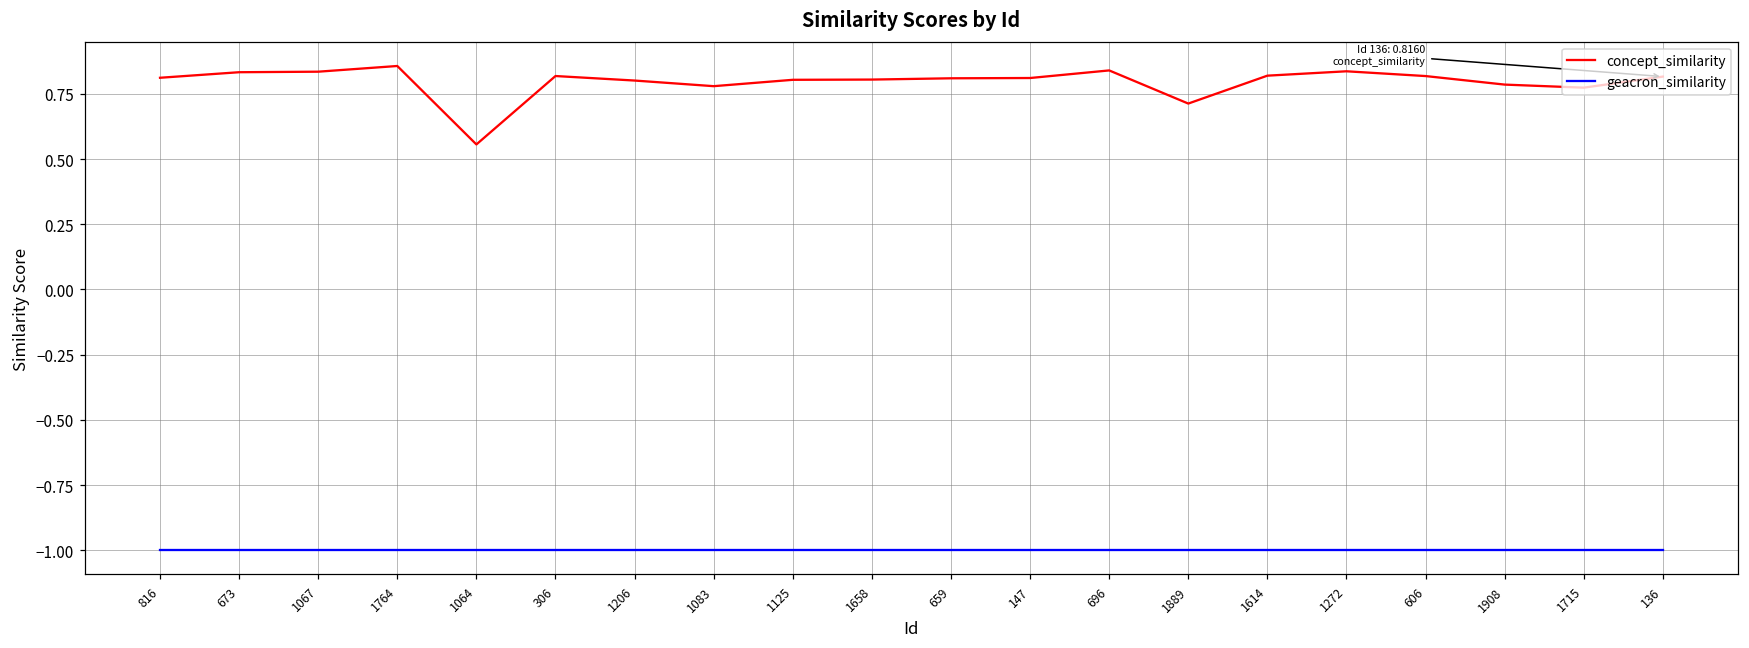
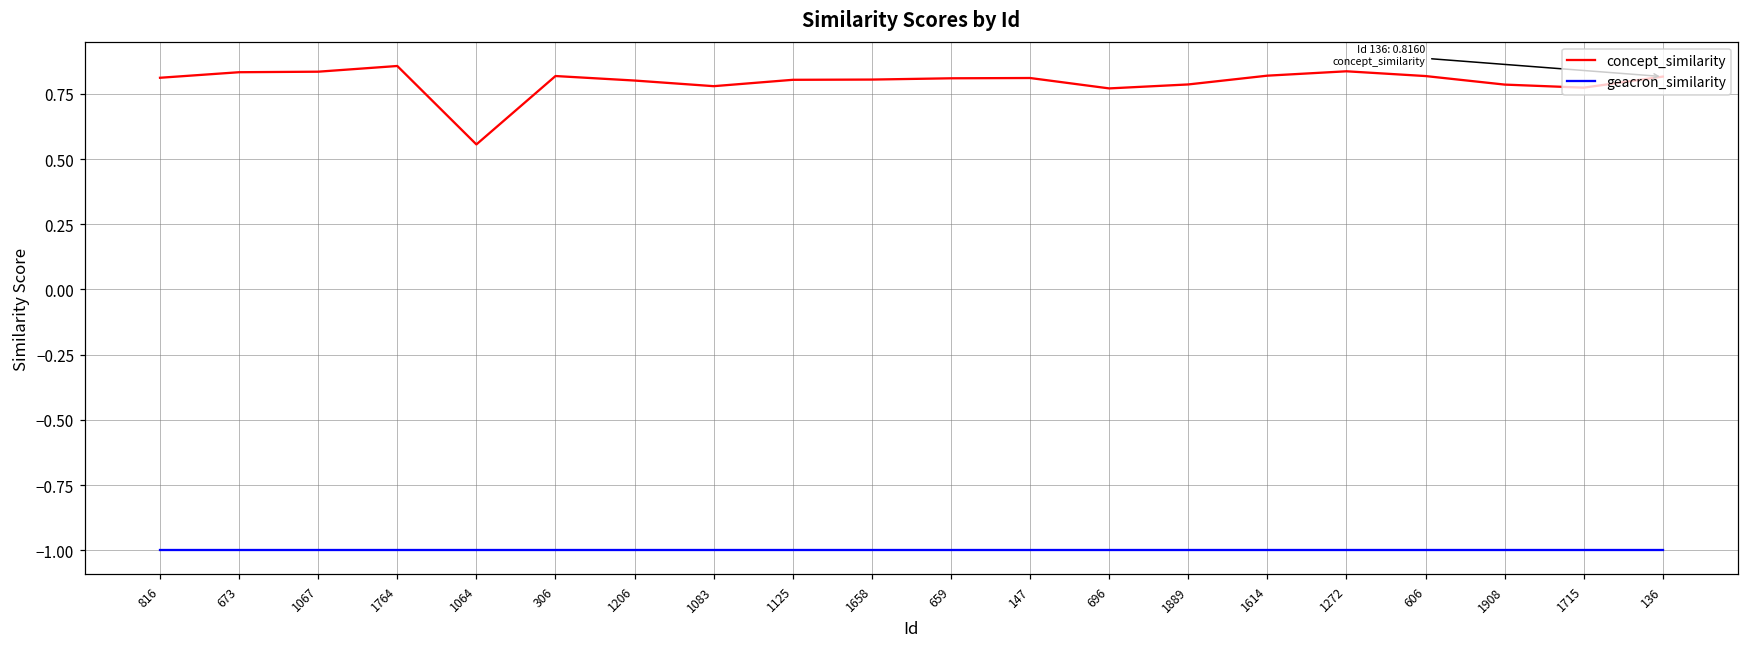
concept_similarity, 696: 0.84 -> 0.77
concept_similarity, 1889: 0.71 -> 0.79
